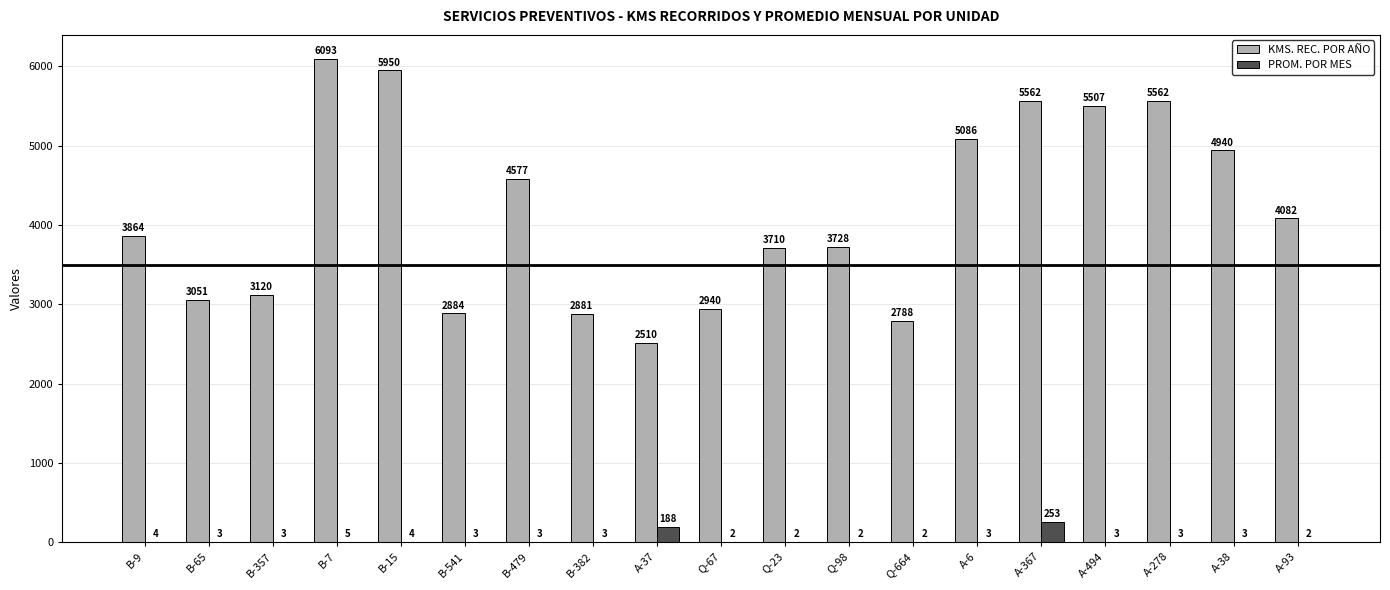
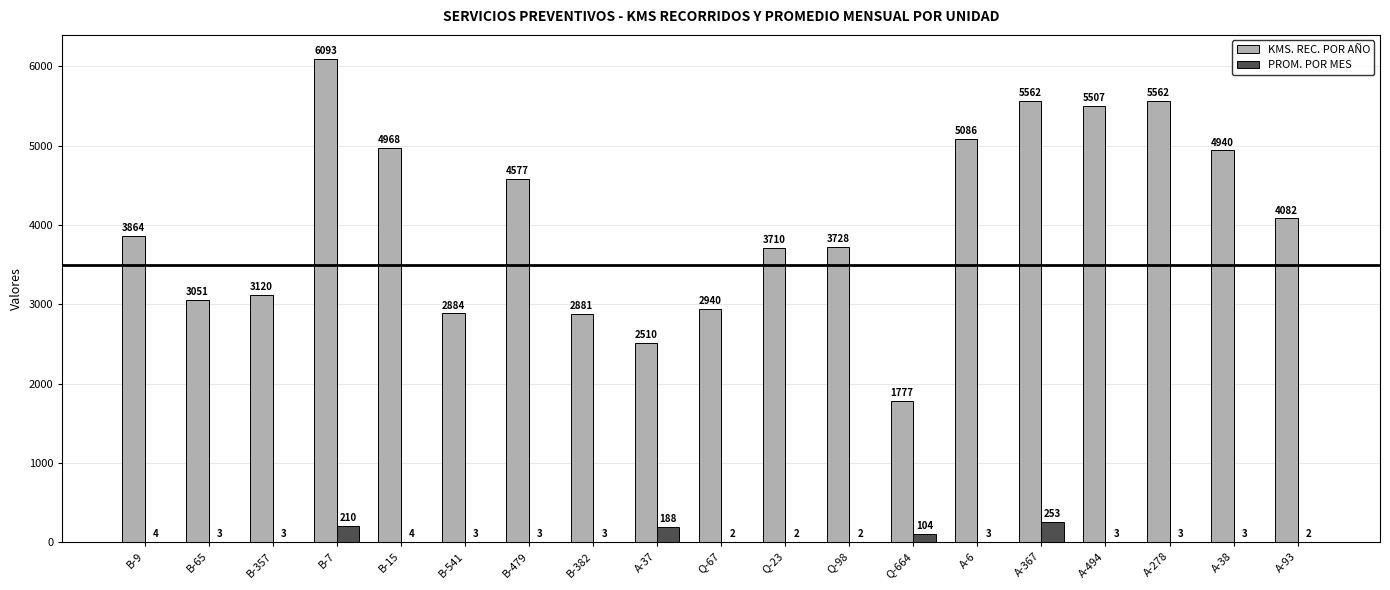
PROM. POR MES, B-7: 5 -> 210
KMS. REC. POR AÑO, B-15: 5950 -> 4968
KMS. REC. POR AÑO, Q-664: 2788 -> 1777
PROM. POR MES, Q-664: 2 -> 104
